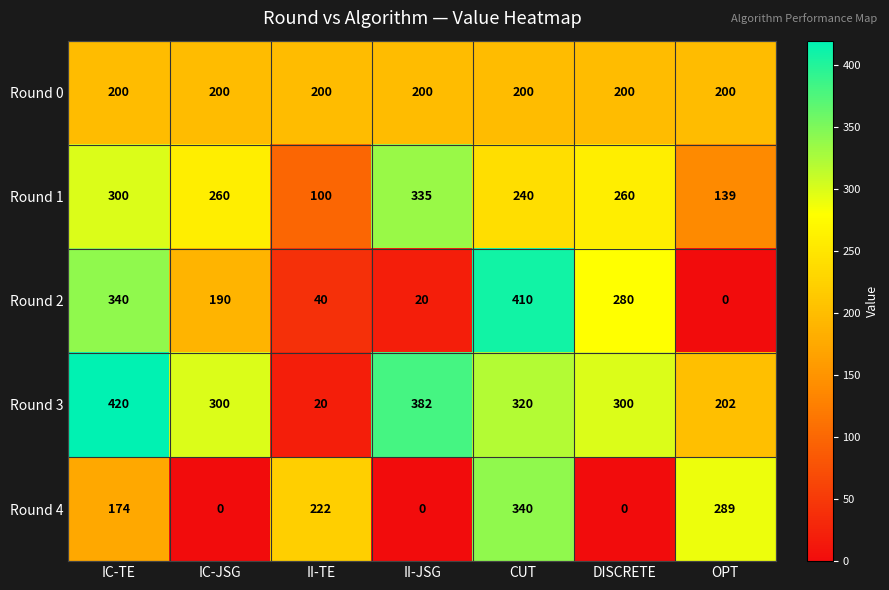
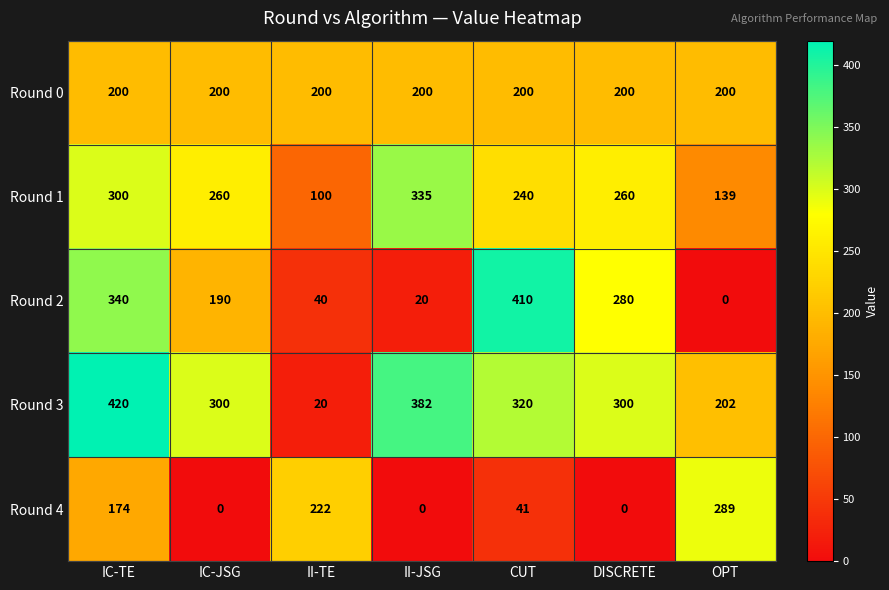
Round 4, CUT: 340 -> 41
